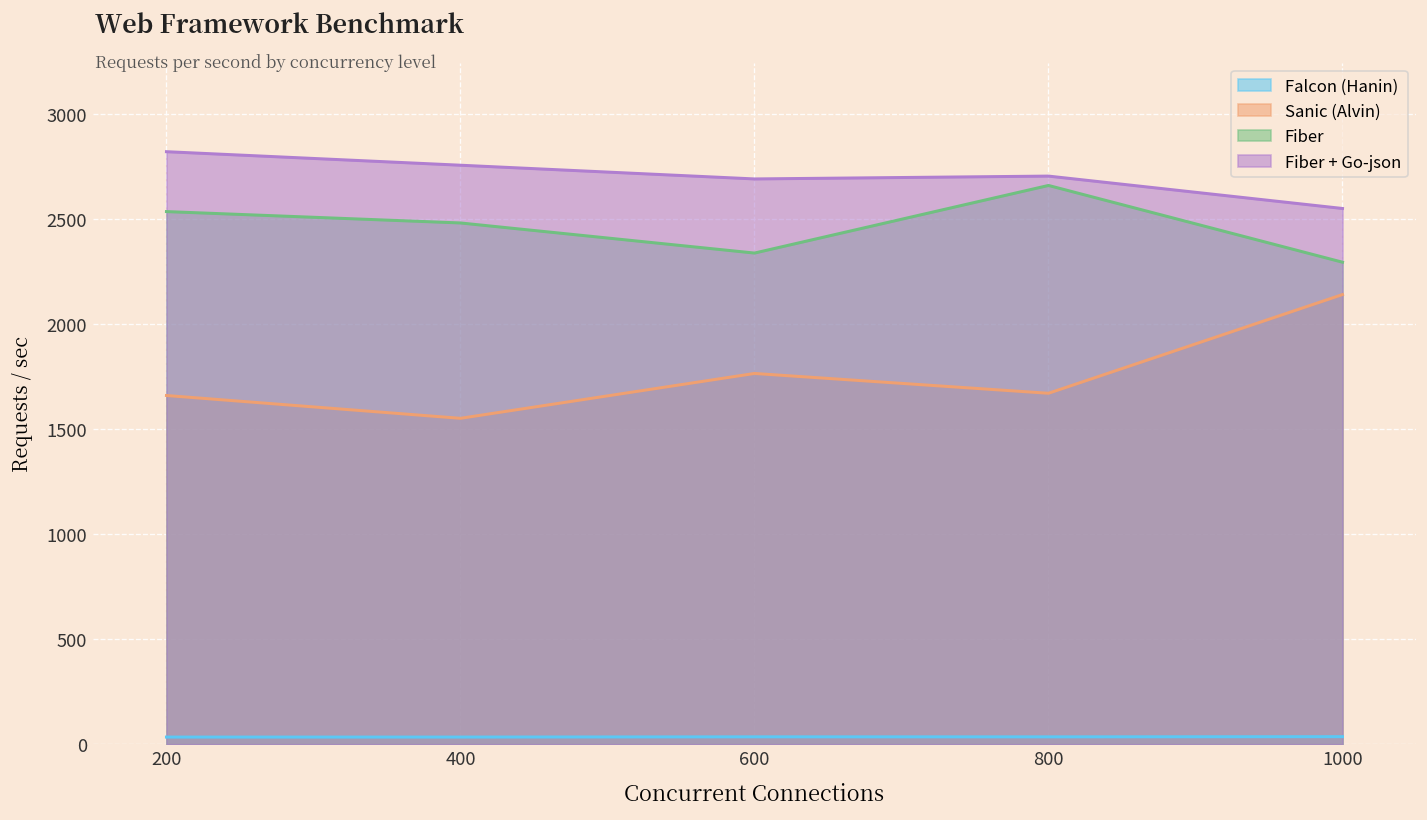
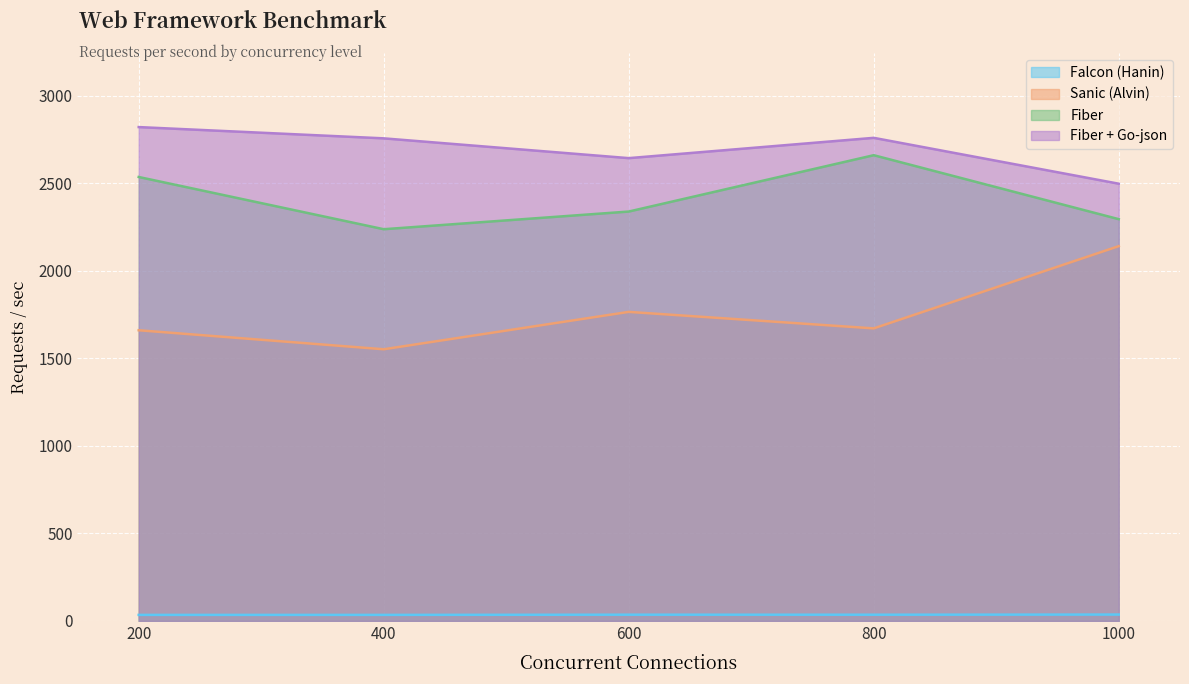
Fiber, 400: 2480 -> 2240
Fiber + Go-json, 600: 2690 -> 2640
Fiber + Go-json, 800: 2710 -> 2760
Fiber + Go-json, 1000: 2550 -> 2500
